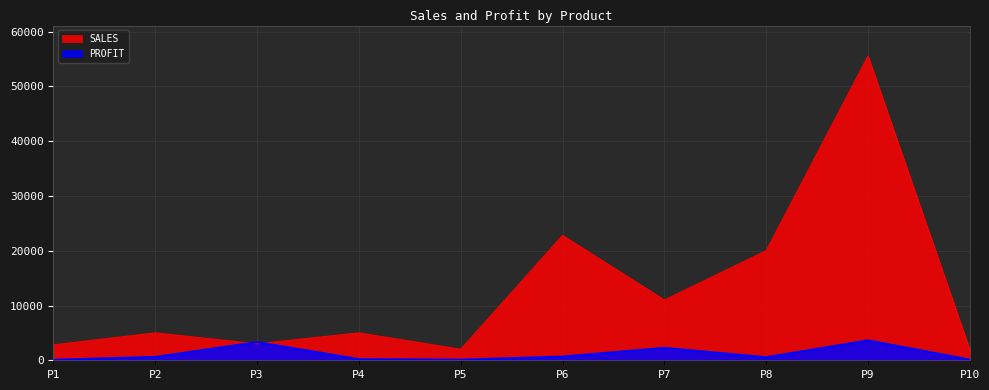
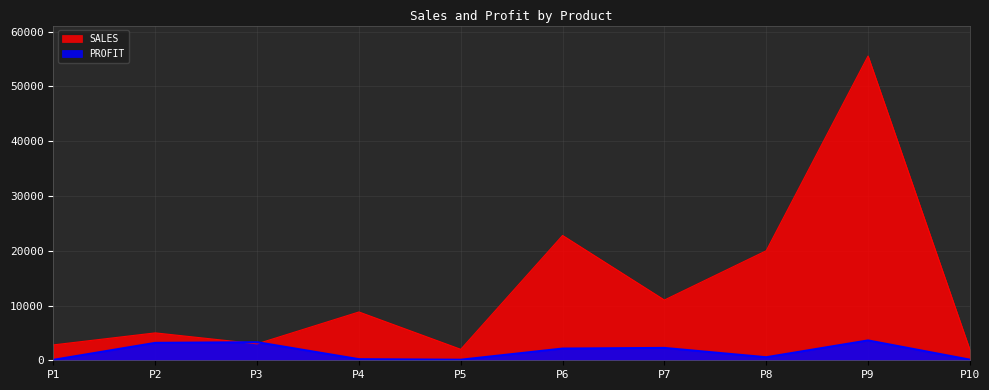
PROFIT, P2: 1000 -> 3000
SALES, P4: 5000 -> 9000
PROFIT, P6: 1000 -> 2000
